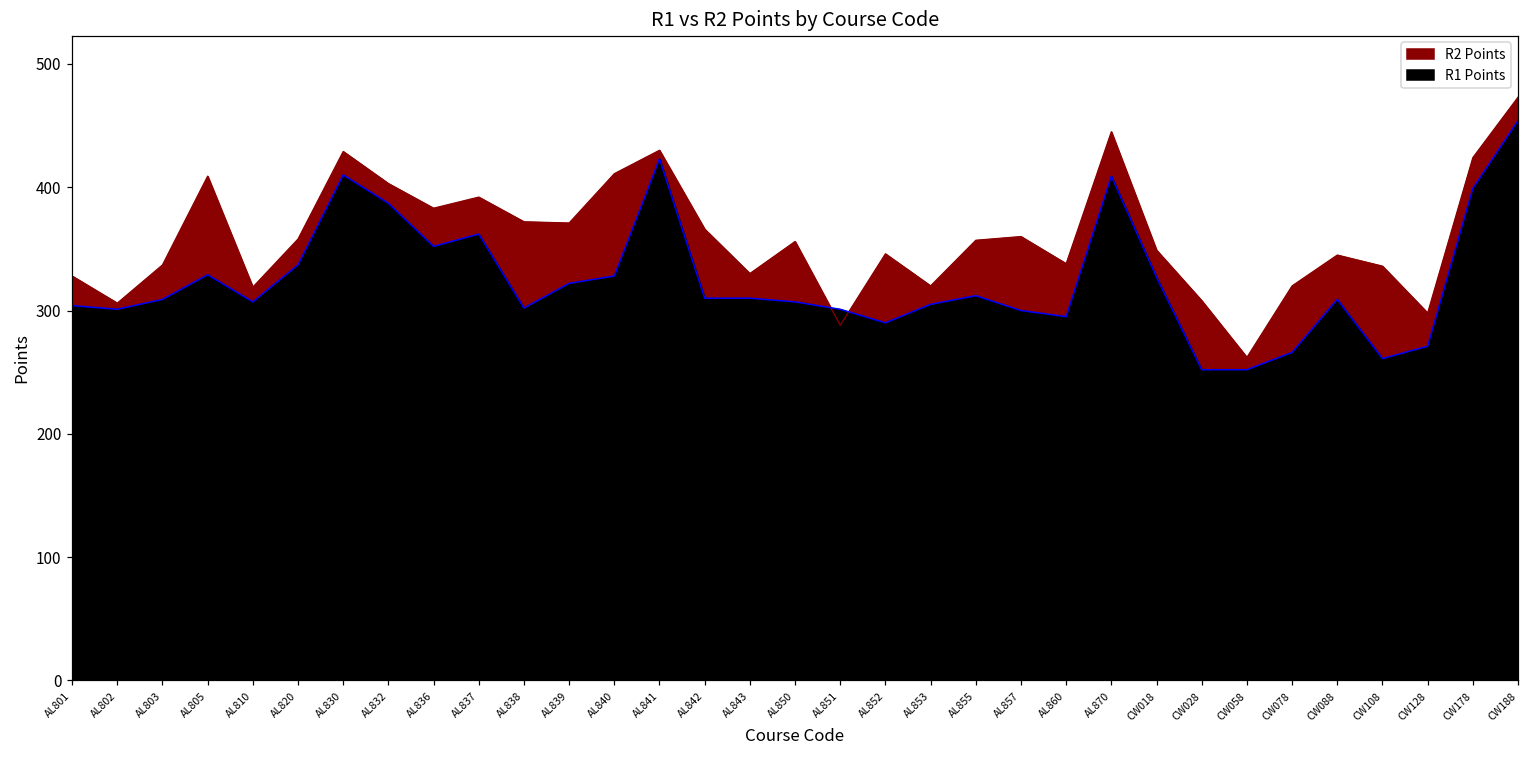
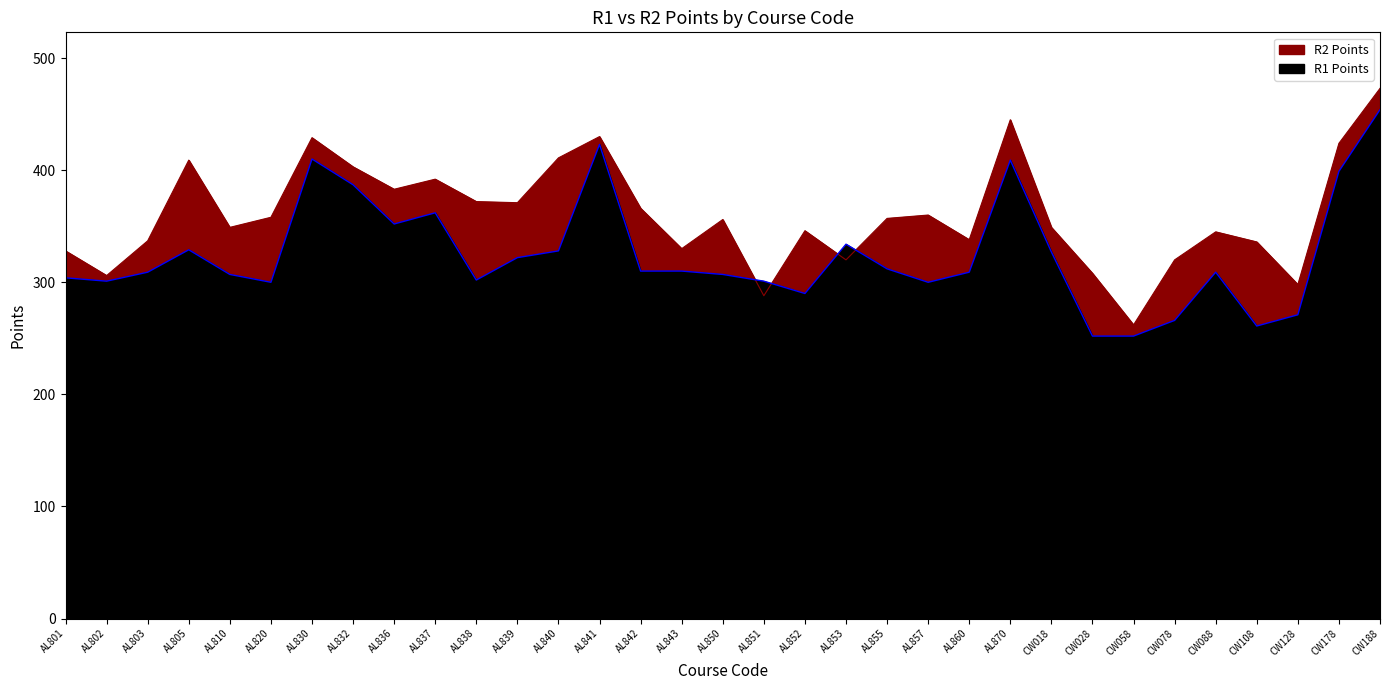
R2 Points, AL810: 319 -> 349
R1 Points, AL820: 337 -> 300
R1 Points, AL853: 305 -> 334
R1 Points, AL860: 295 -> 309
